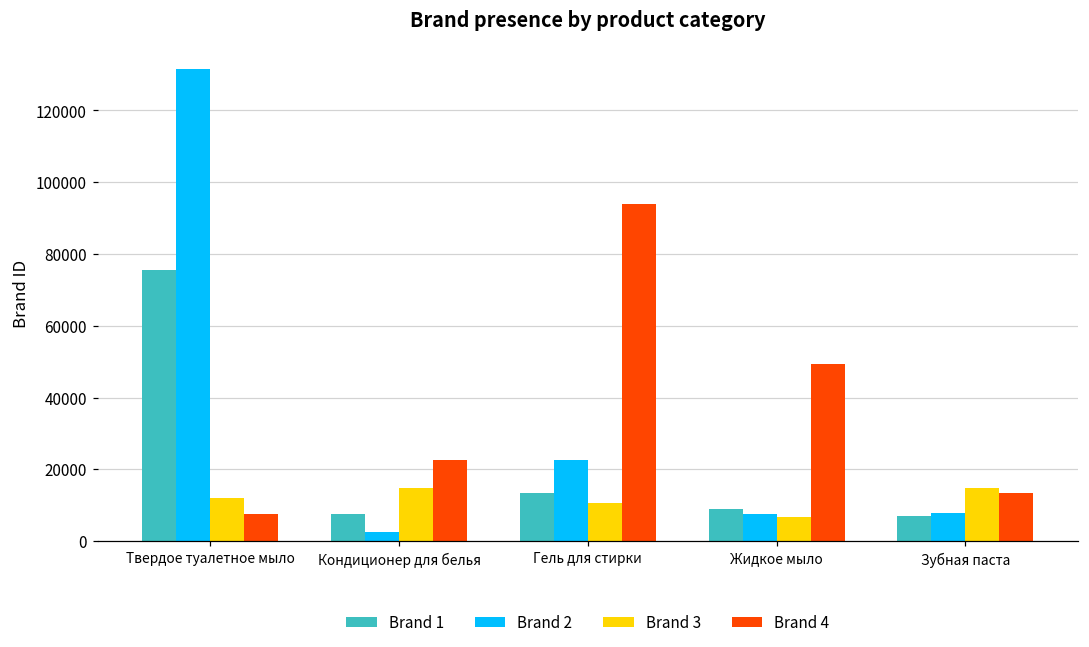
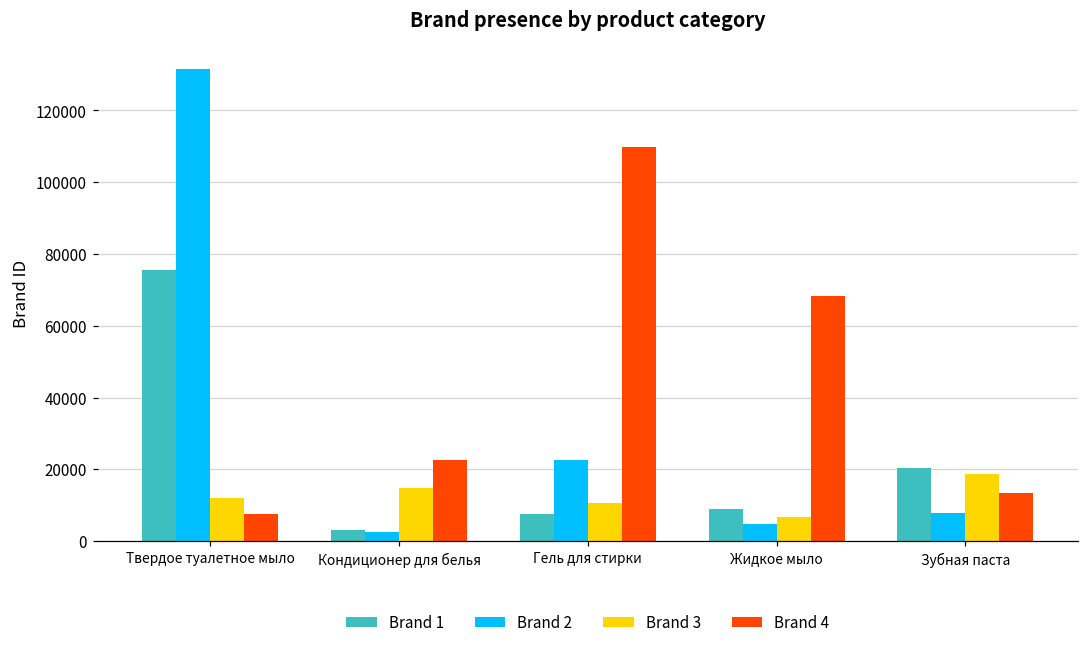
Brand 1, Кондиционер для белья: 8000 -> 3000
Brand 1, Гель для стирки: 13000 -> 8000
Brand 4, Гель для стирки: 94000 -> 110000
Brand 2, Жидкое мыло: 8000 -> 5000
Brand 4, Жидкое мыло: 49000 -> 68000
Brand 1, Зубная паста: 7000 -> 20000
Brand 3, Зубная паста: 15000 -> 19000
